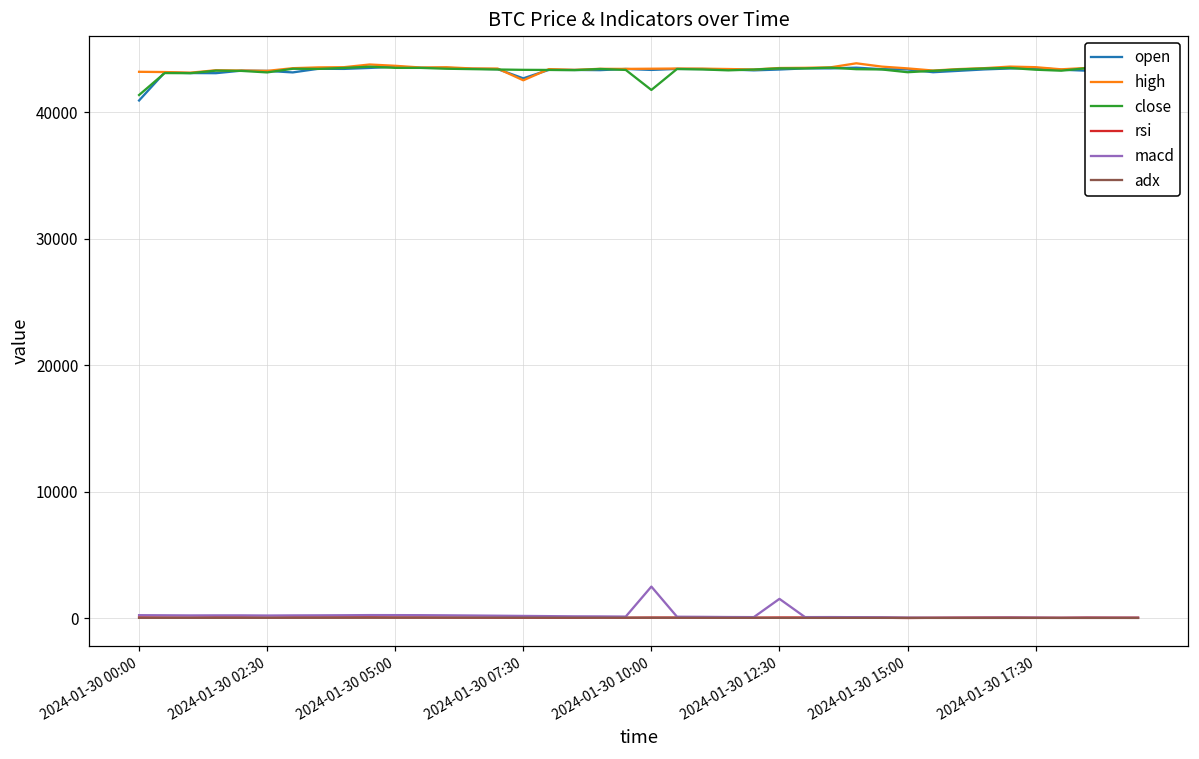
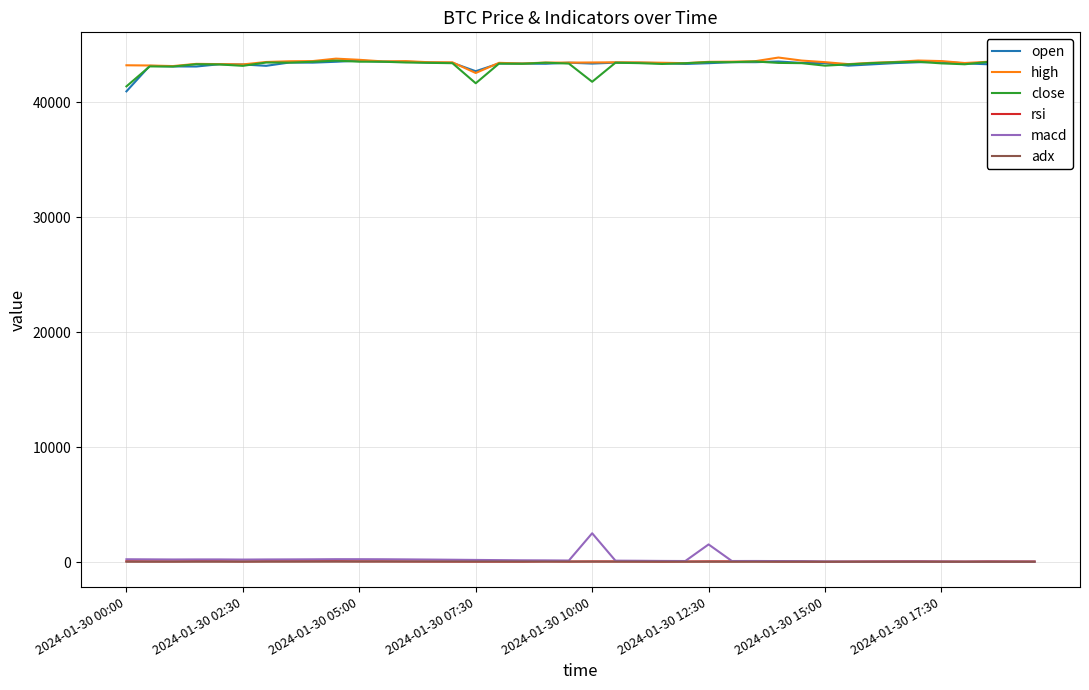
close, 2024-01-30 07:30: 43400 -> 41600
